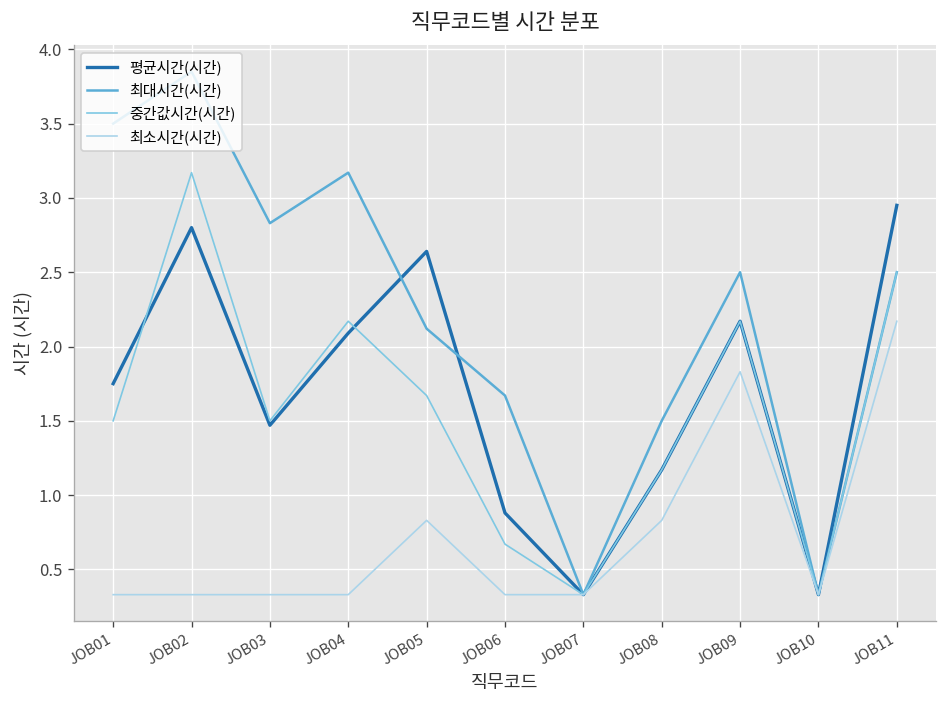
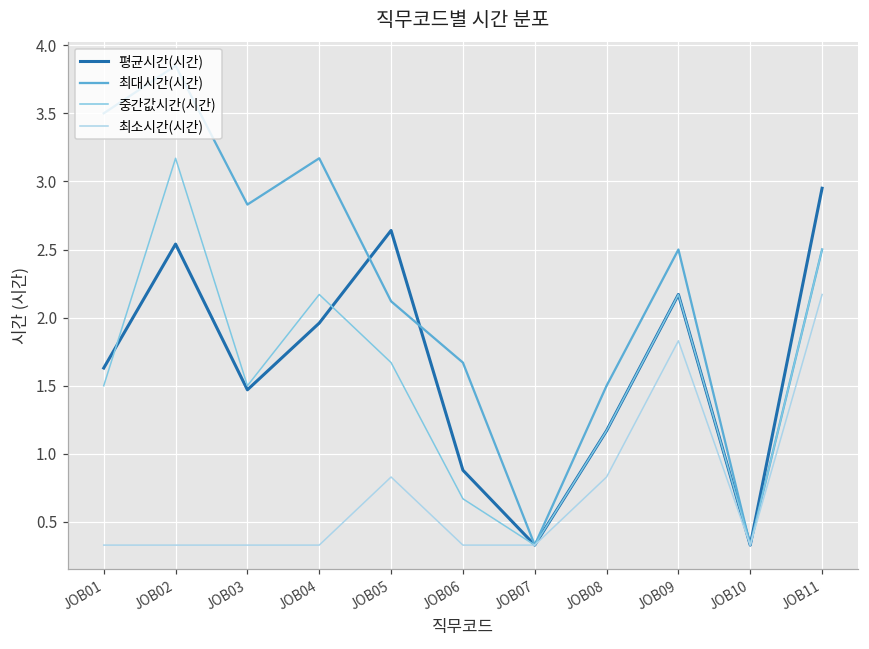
평균시간(시간), JOB01: 1.75 -> 1.63
평균시간(시간), JOB02: 2.80 -> 2.54
평균시간(시간), JOB04: 2.09 -> 1.96
